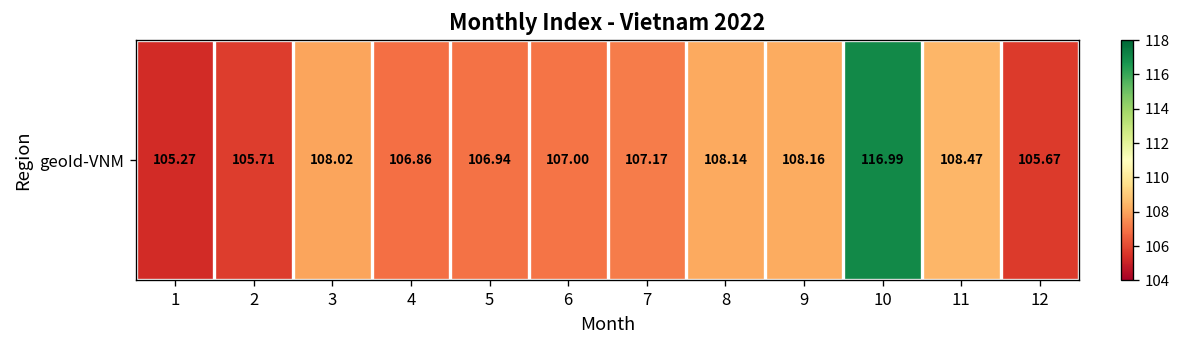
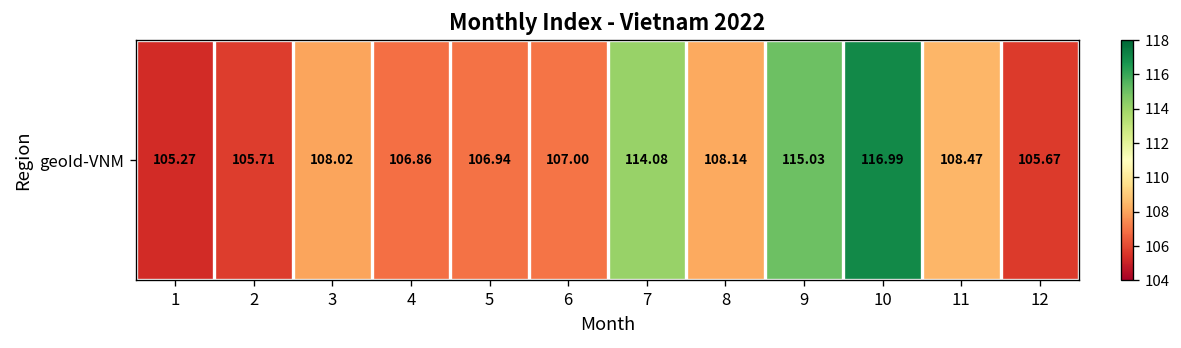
geoId-VNM, 7: 107.17 -> 114.08
geoId-VNM, 9: 108.16 -> 115.03
